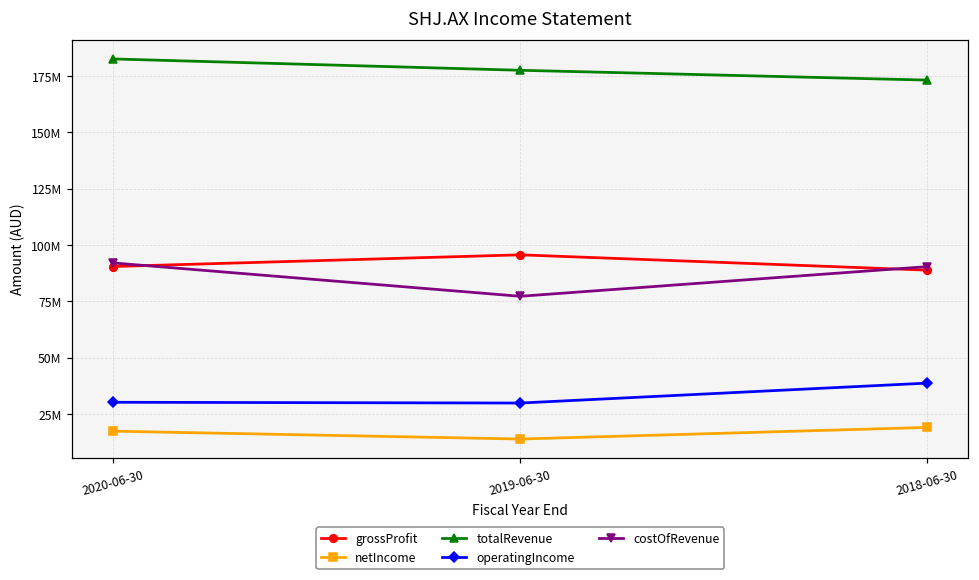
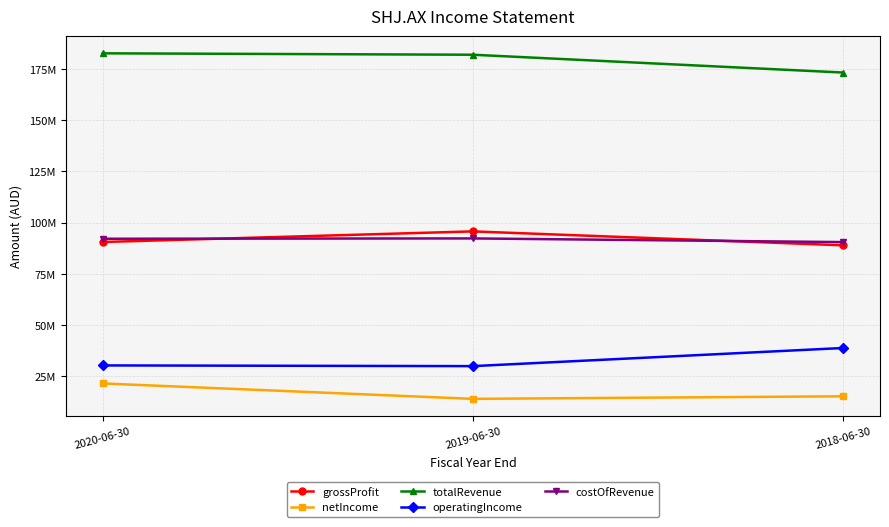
netIncome, 2020-06-30: 17000000 -> 21000000
totalRevenue, 2019-06-30: 178000000 -> 182000000
costOfRevenue, 2019-06-30: 77000000 -> 92000000
netIncome, 2018-06-30: 19000000 -> 15000000
